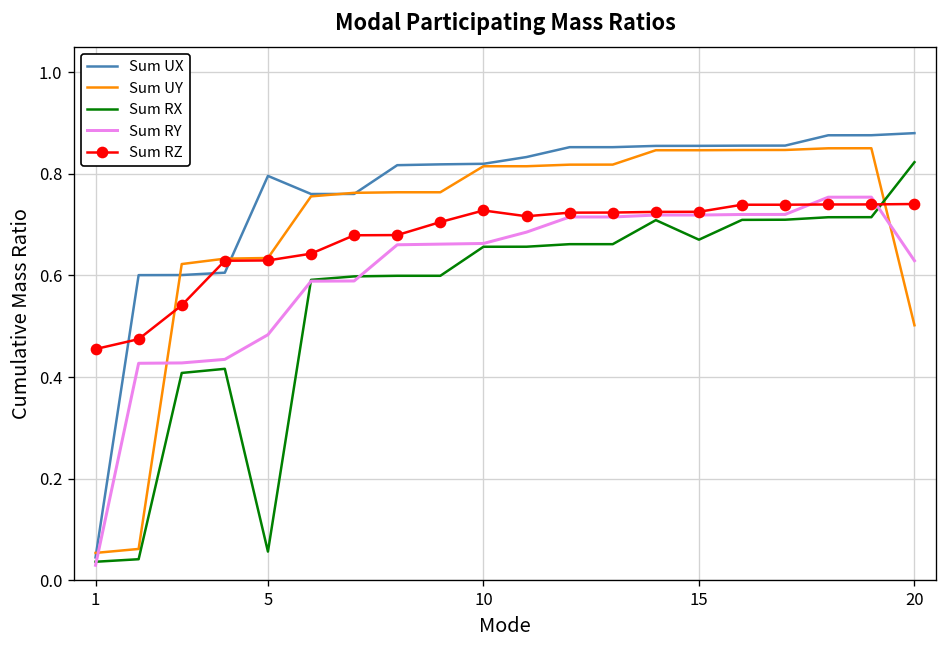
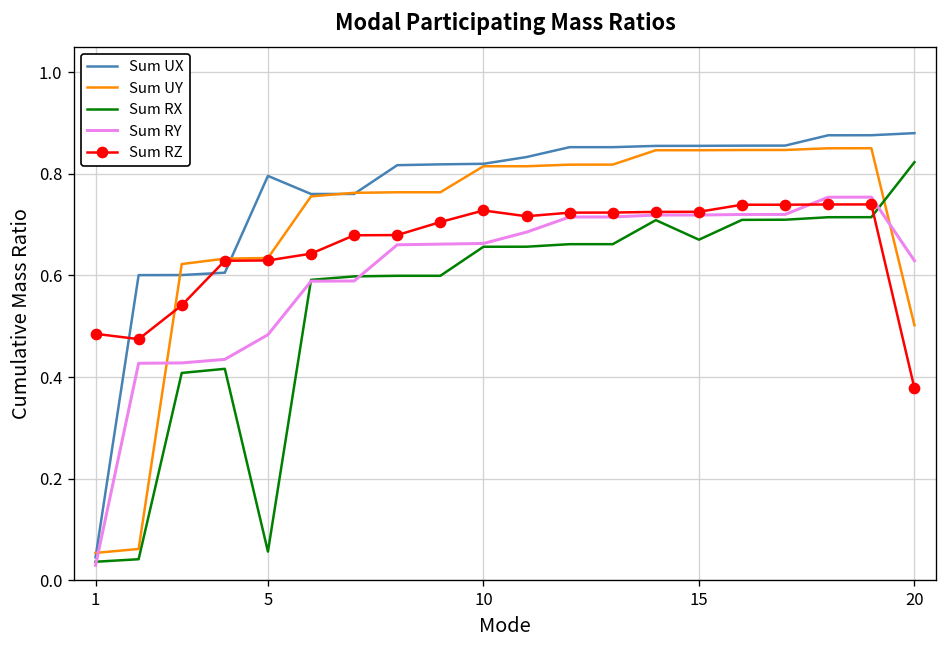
Sum RZ, 1: 0.46 -> 0.49
Sum RZ, 20: 0.74 -> 0.38
